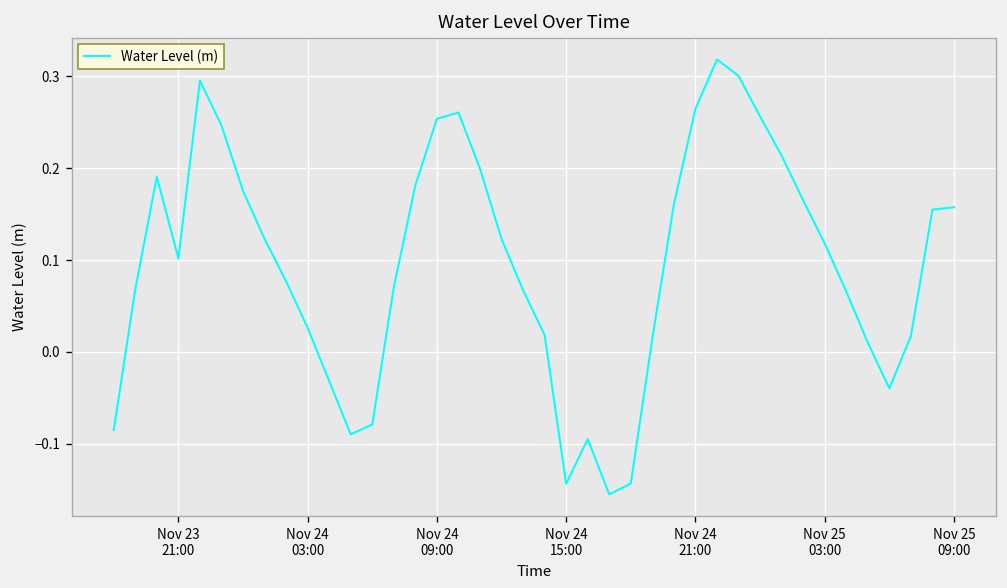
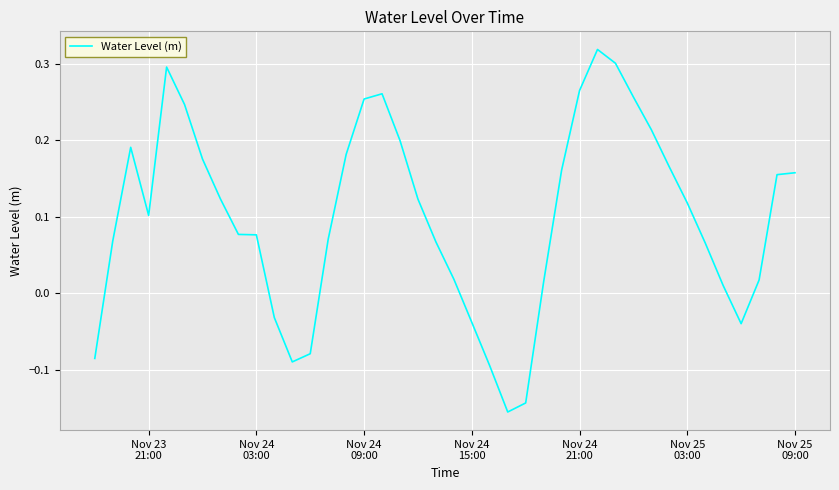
Nov 24 03:00: 0.03 -> 0.08
Nov 24 15:00: -0.14 -> -0.04
